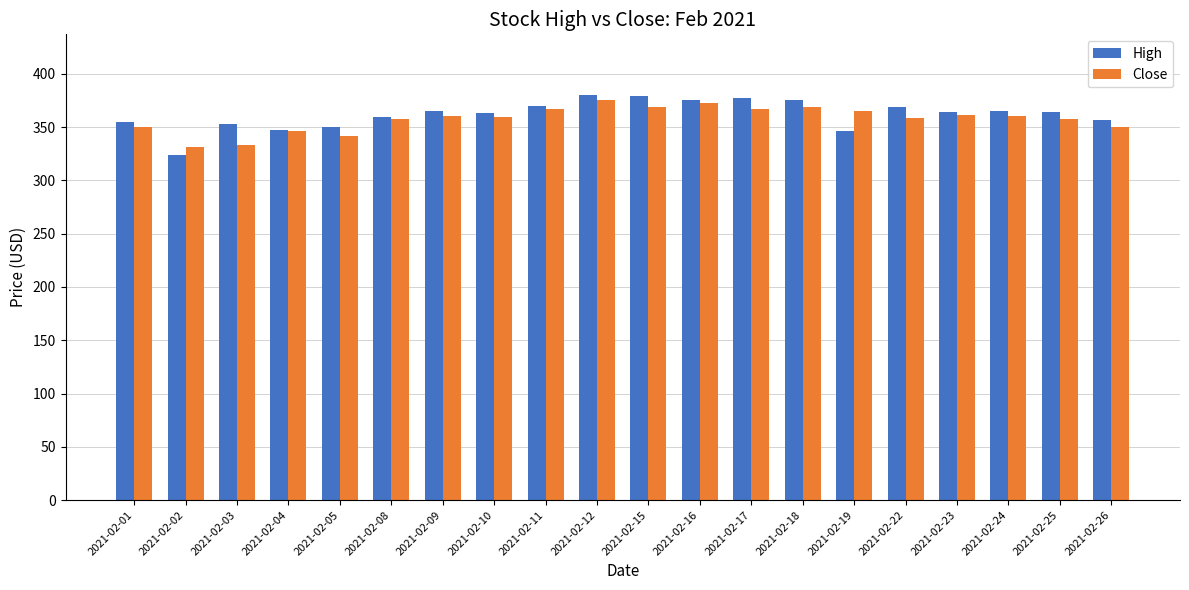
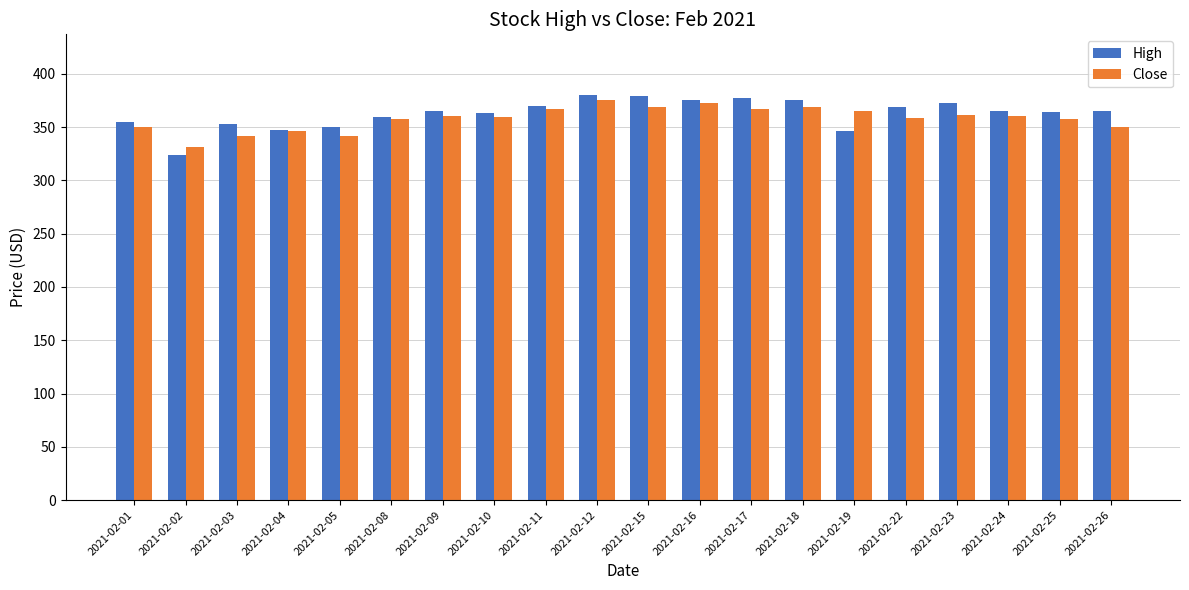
Close, 2021-02-03: 333 -> 342
High, 2021-02-23: 365 -> 373
High, 2021-02-26: 357 -> 365
